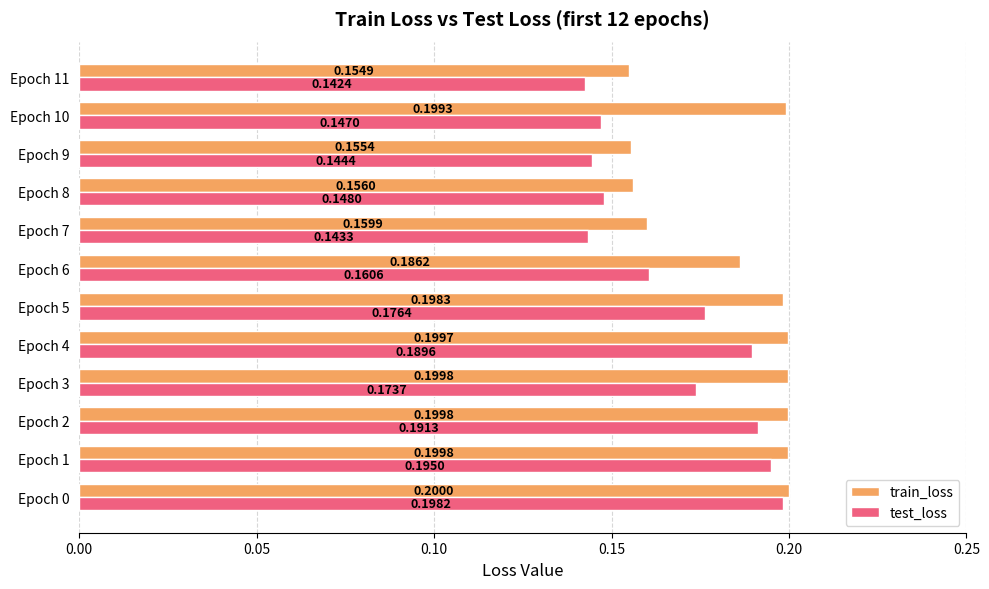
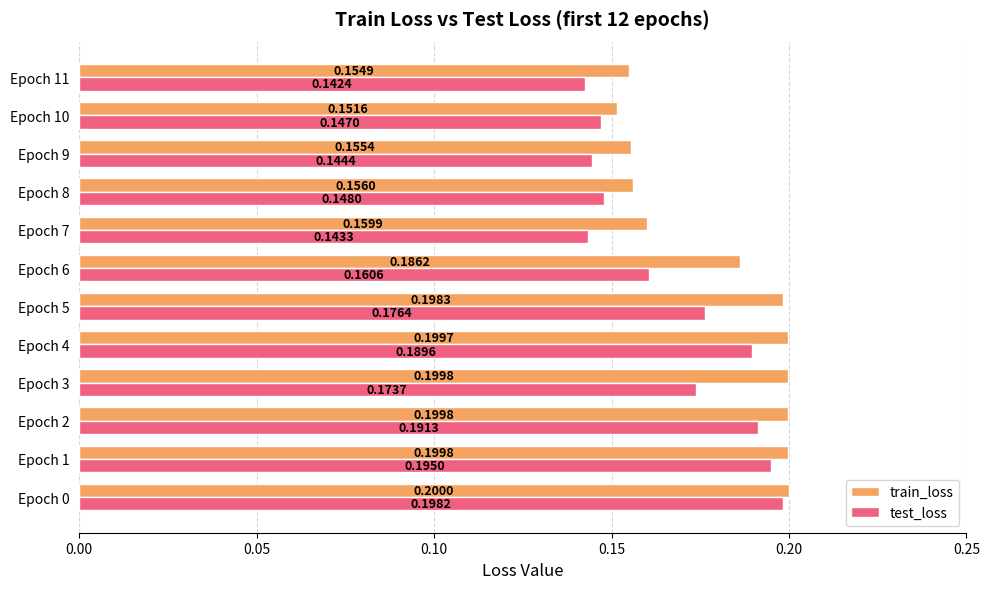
train_loss, Epoch 10: 0.1993 -> 0.1516
